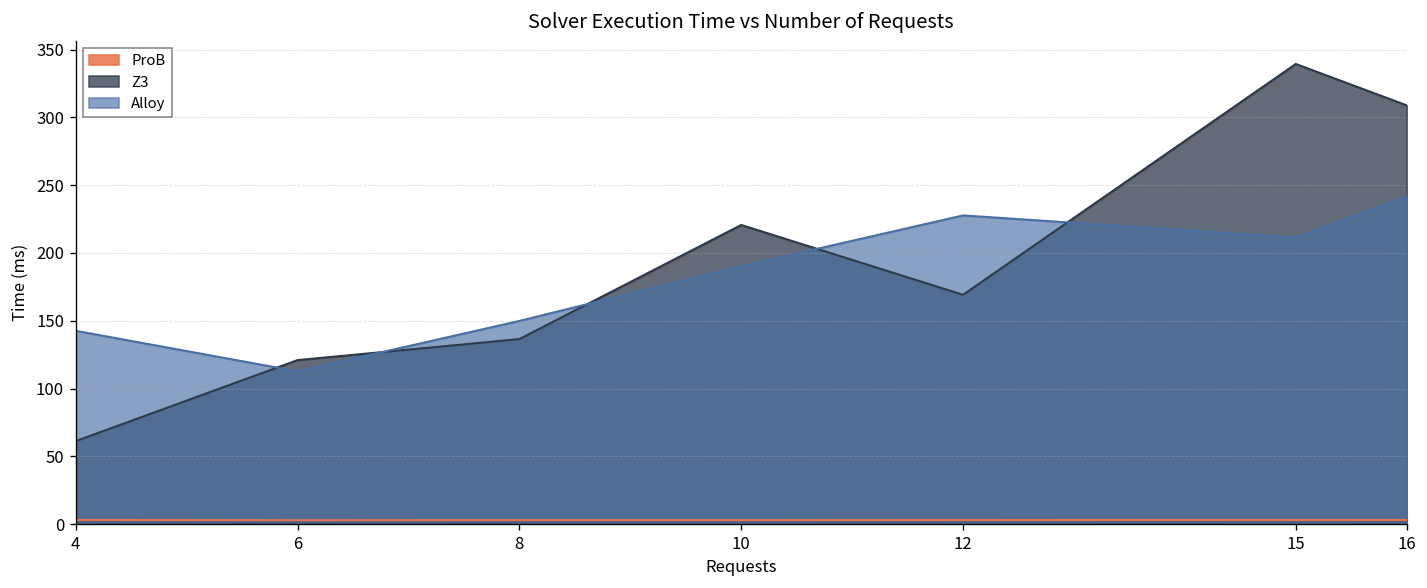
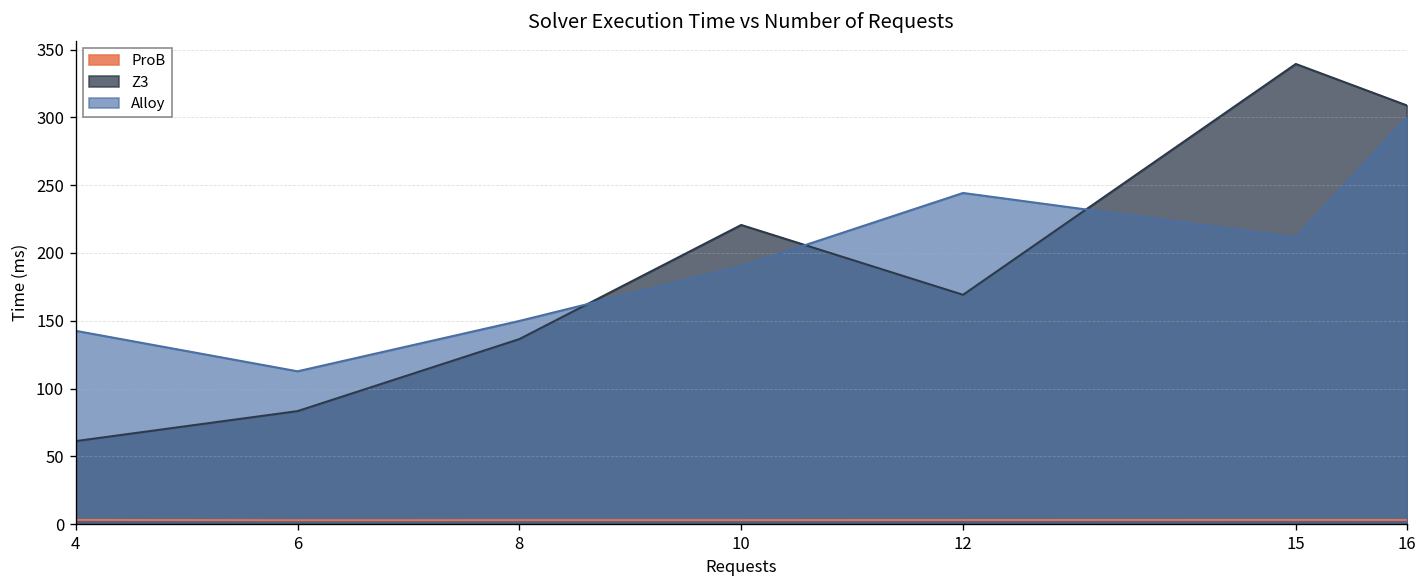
Z3, 6: 121 -> 83
Alloy, 12: 228 -> 244
Alloy, 16: 242 -> 300
